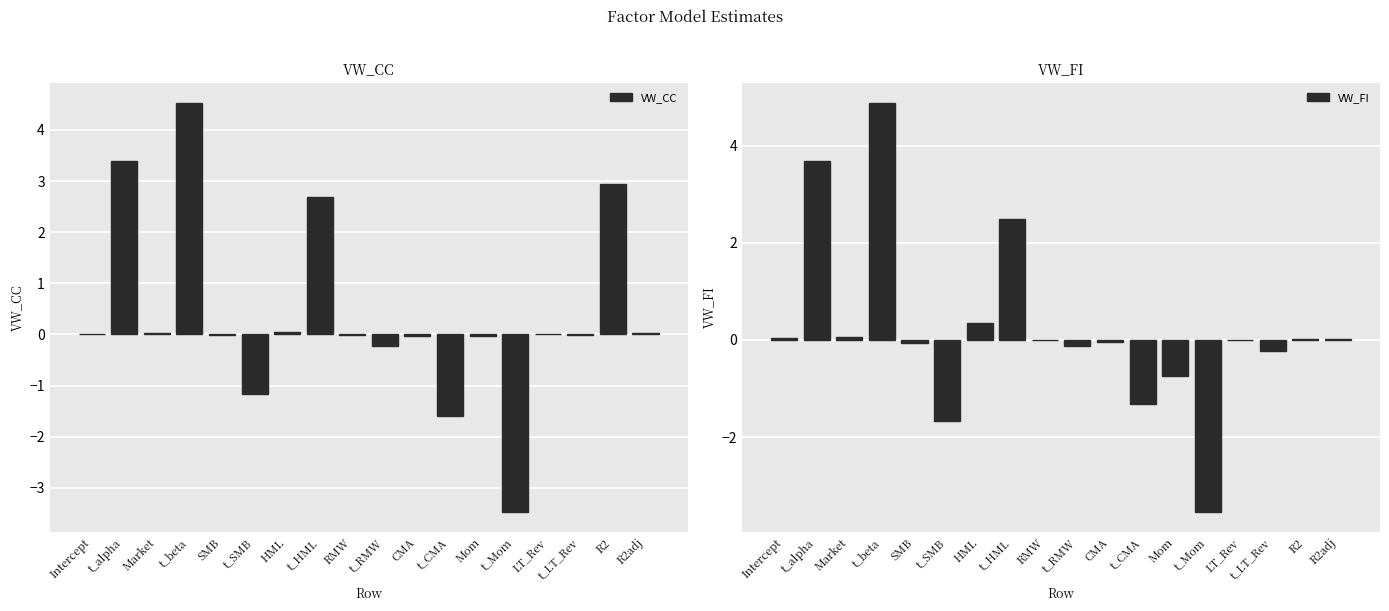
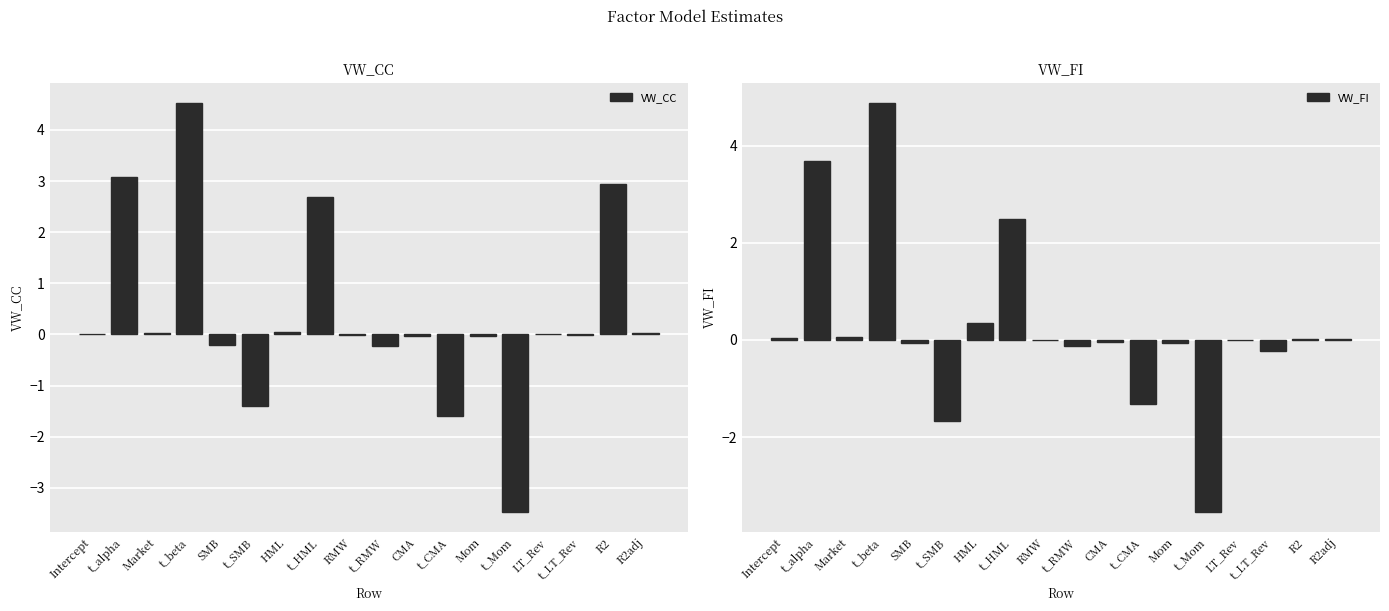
VW_CC, t_alpha: 3.4 -> 3.1
VW_CC, SMB: 0.0 -> -0.2
VW_CC, t_SMB: -1.2 -> -1.4
VW_FI, Mom: -0.7 -> -0.1
